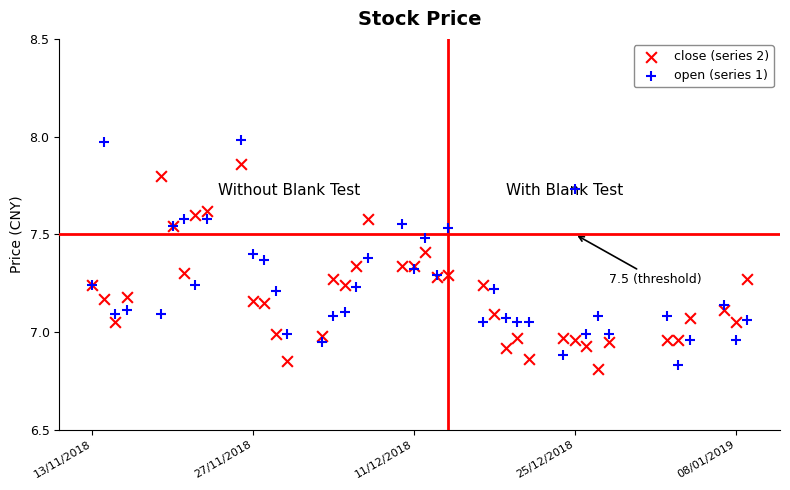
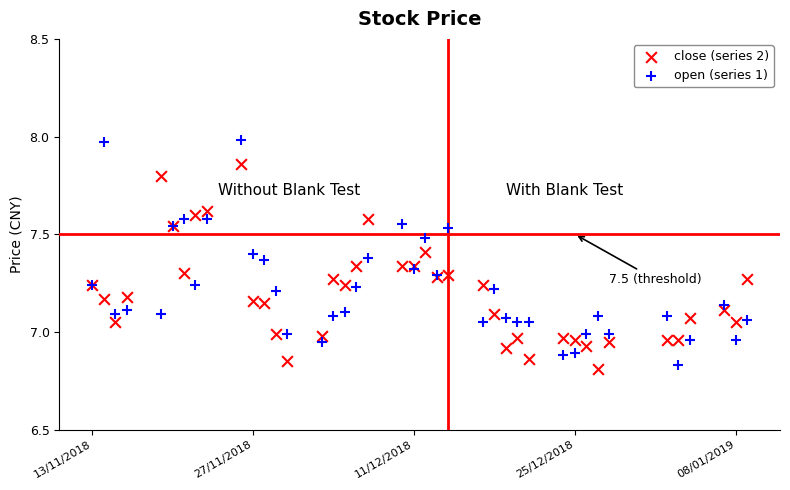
open (series 1), 25/12/2018: 7.73 -> 6.89
